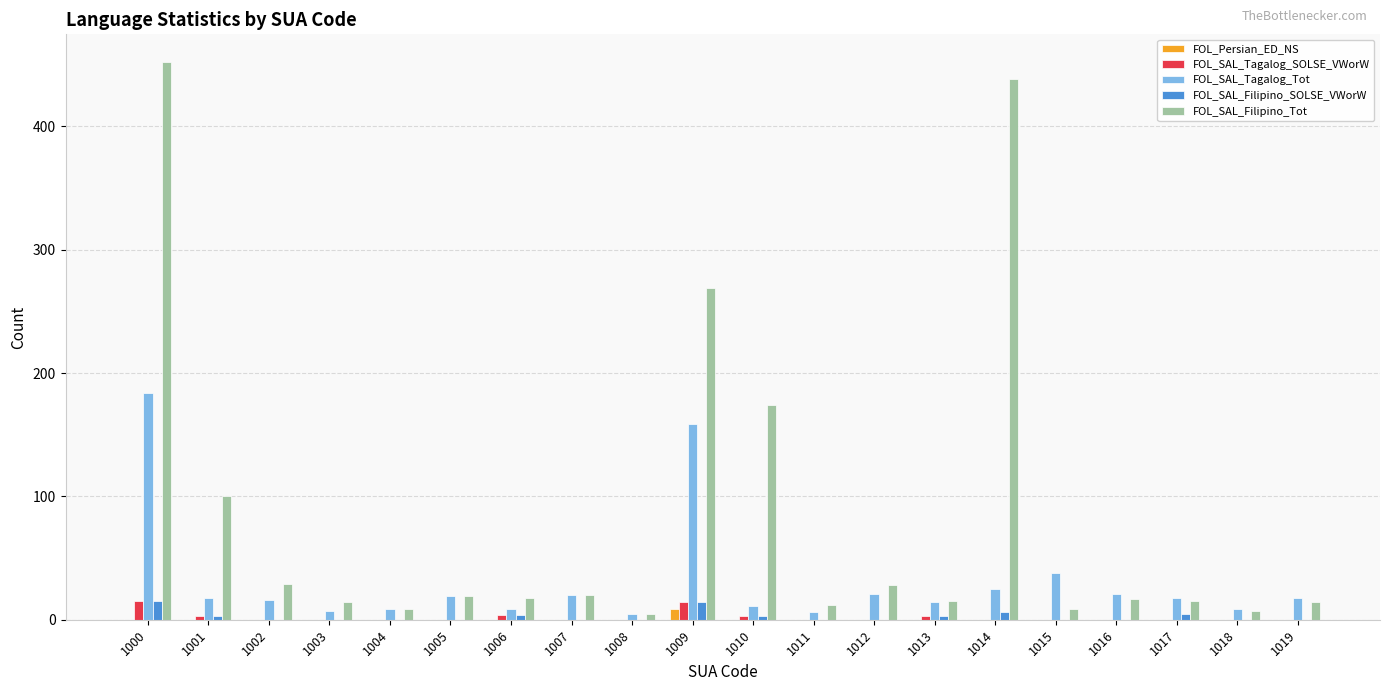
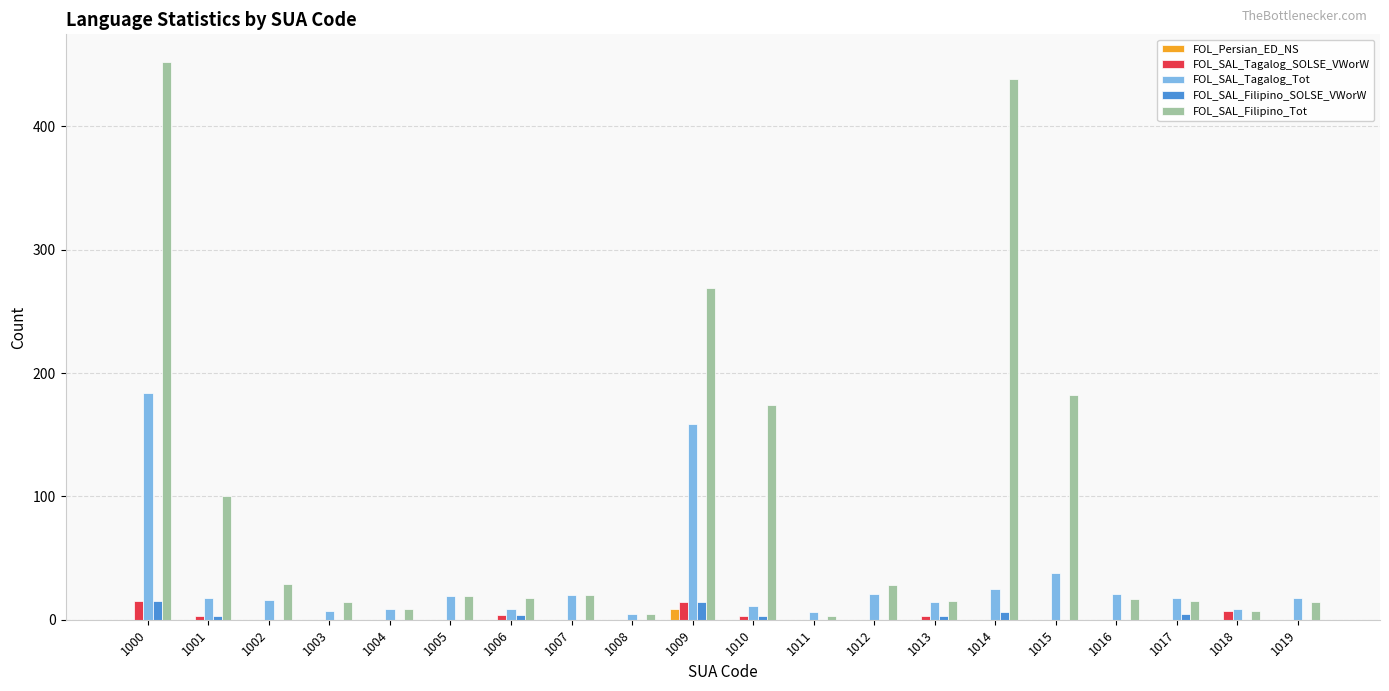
FOL_SAL_Filipino_Tot, 1011: 12 -> 3
FOL_SAL_Filipino_Tot, 1015: 9 -> 182
FOL_SAL_Tagalog_SOLSE_VWorW, 1018: 0 -> 7
